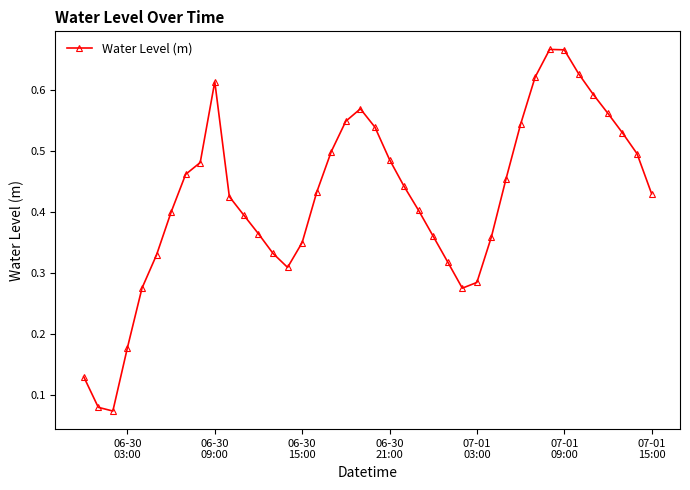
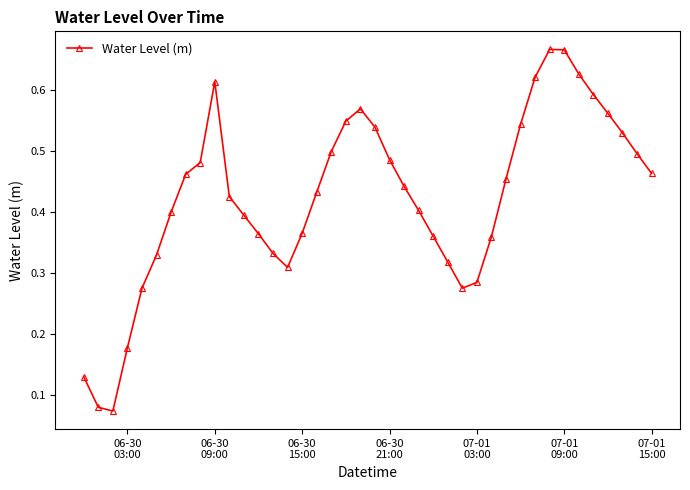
06-30 15:00: 0.35 -> 0.36
07-01 15:00: 0.43 -> 0.46
